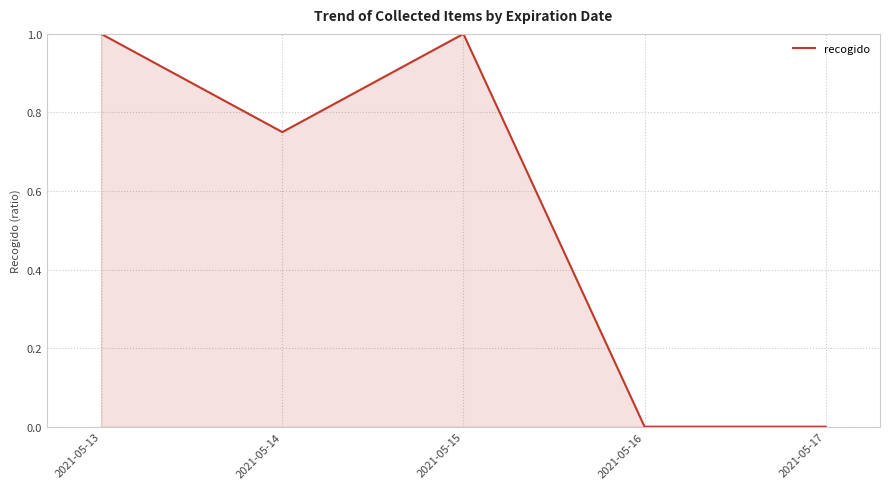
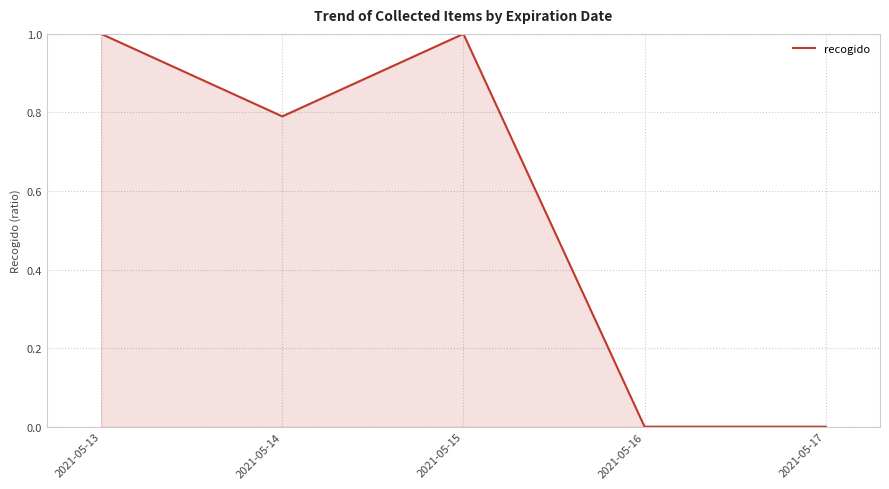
2021-05-14: 0.75 -> 0.79
